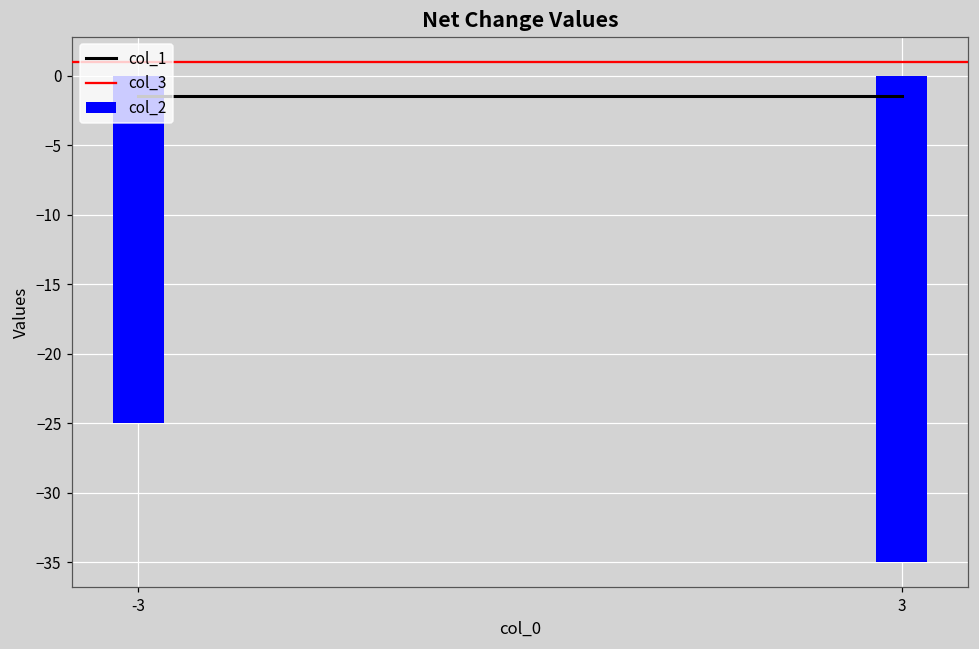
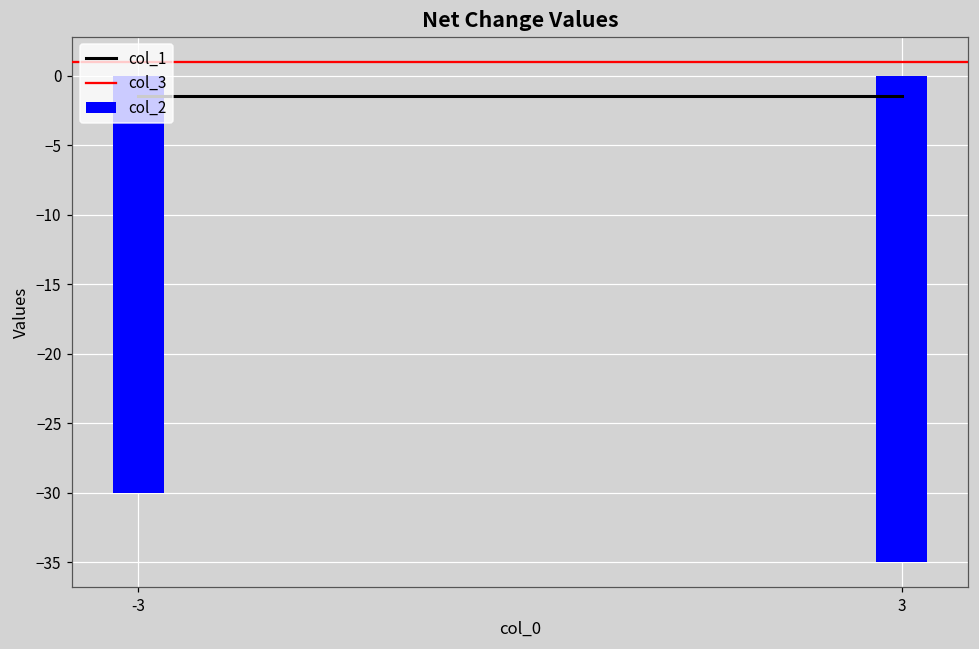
col_2, -3: -25 -> -30
